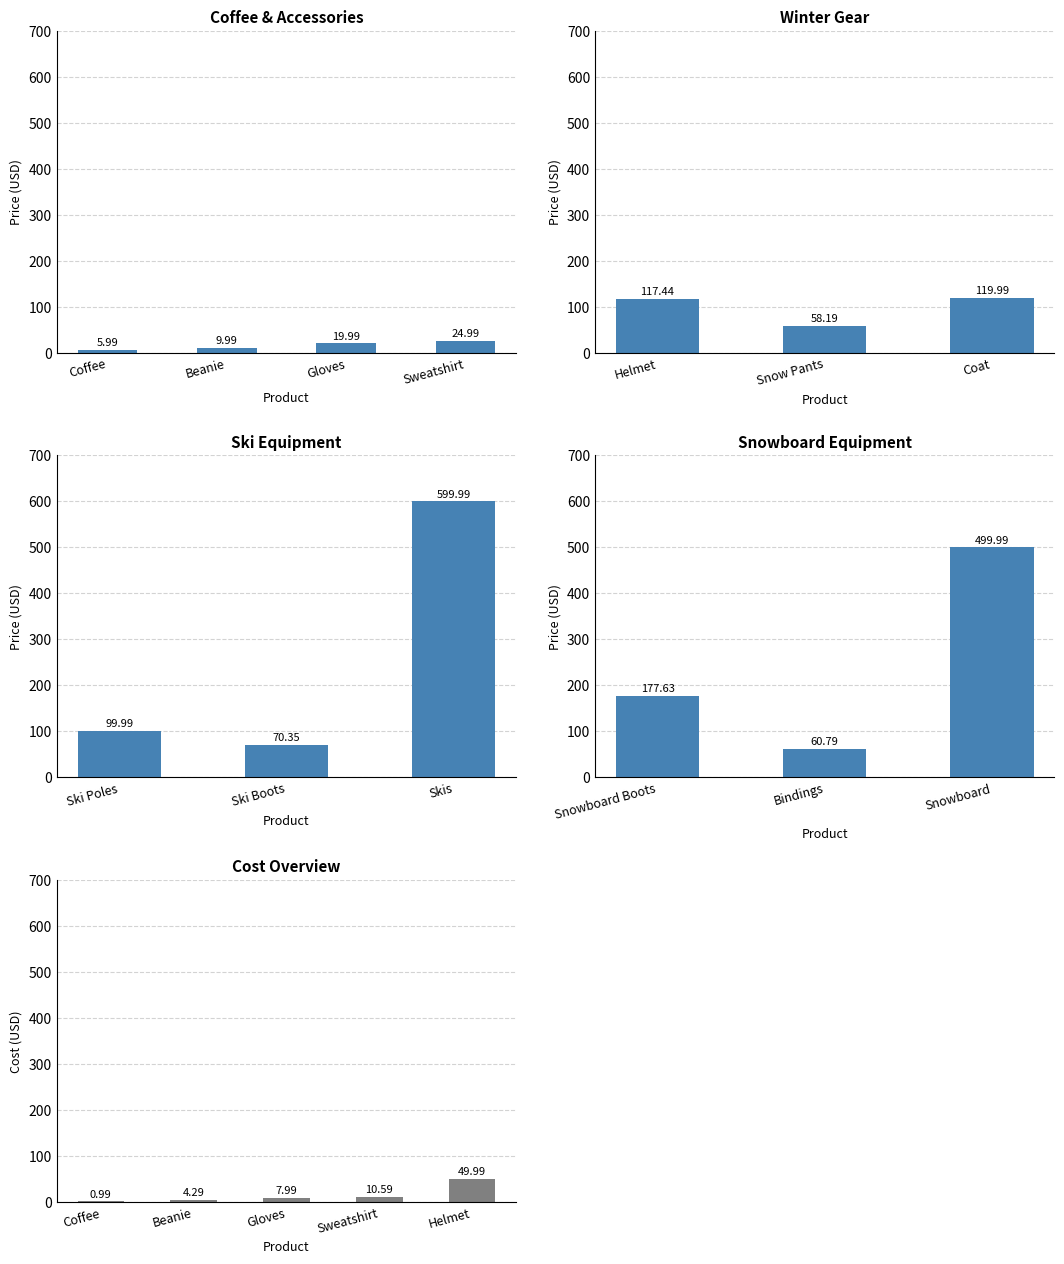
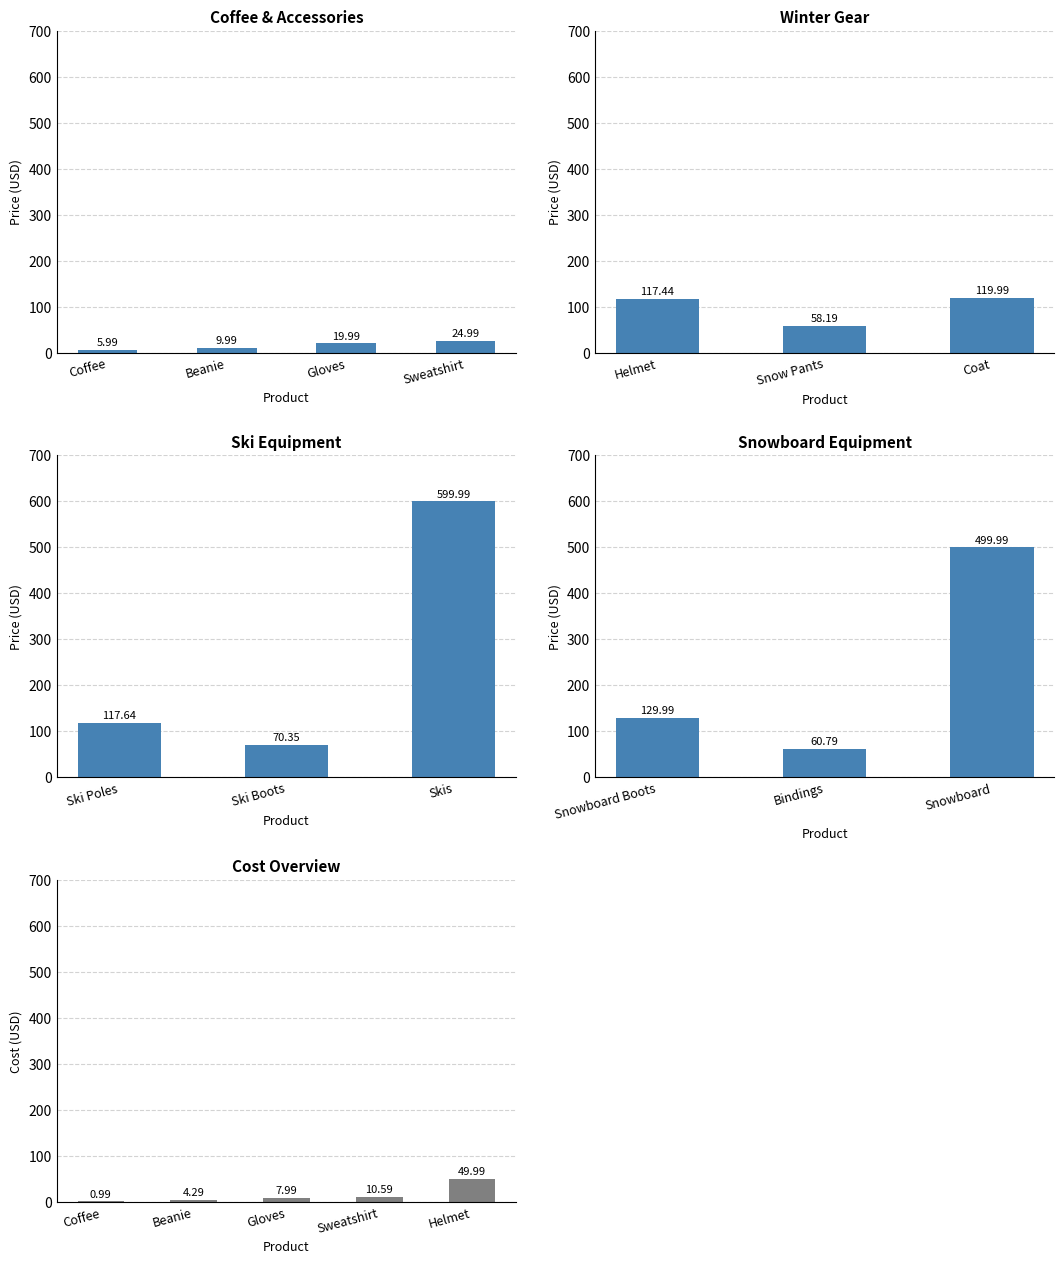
Ski Equipment, Ski Poles: 99.99 -> 117.64
Snowboard Equipment, Snowboard Boots: 177.63 -> 129.99
